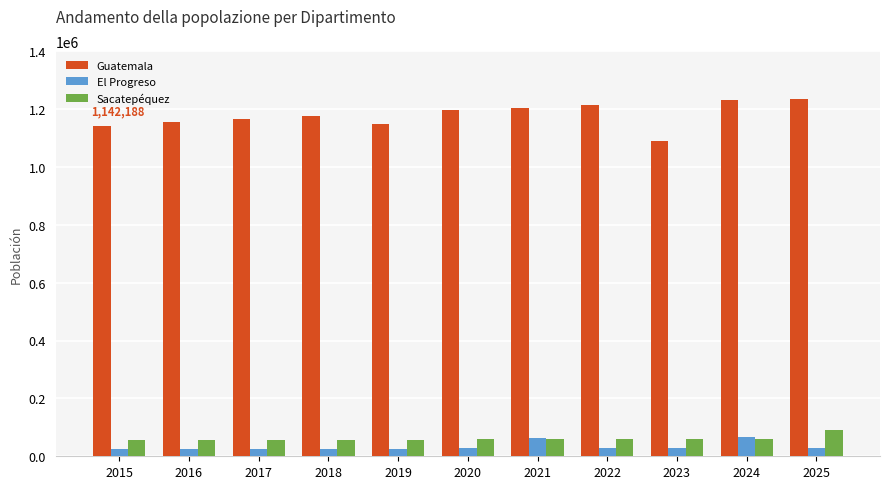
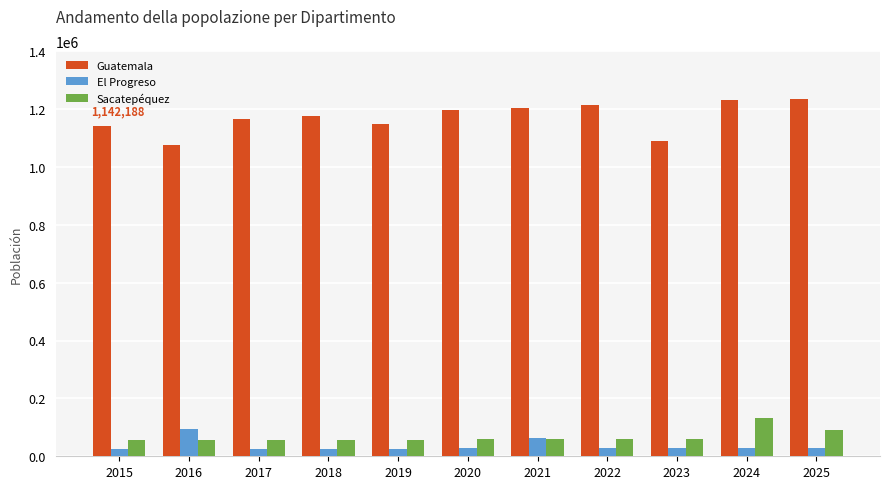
Guatemala, 2016: 1150000 -> 1080000
El Progreso, 2016: 30000 -> 100000
El Progreso, 2024: 70000 -> 30000
Sacatepéquez, 2024: 60000 -> 130000
